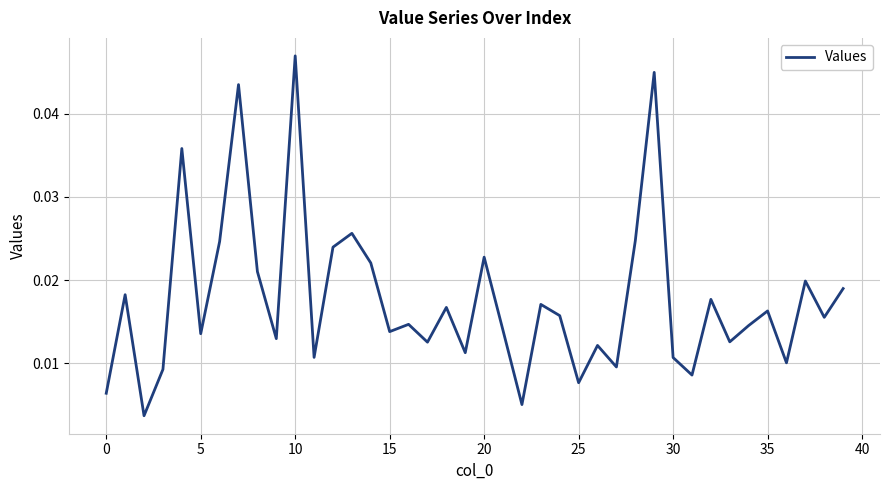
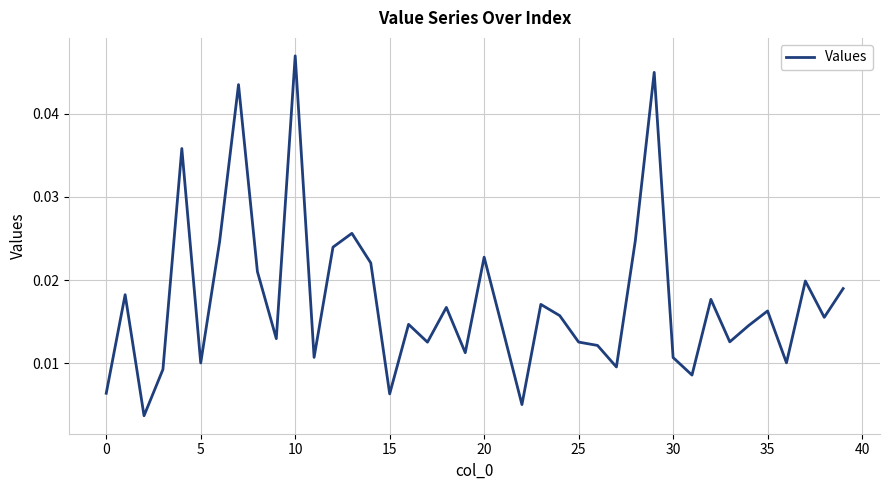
5: 0.014 -> 0.010
15: 0.014 -> 0.006
25: 0.008 -> 0.013
